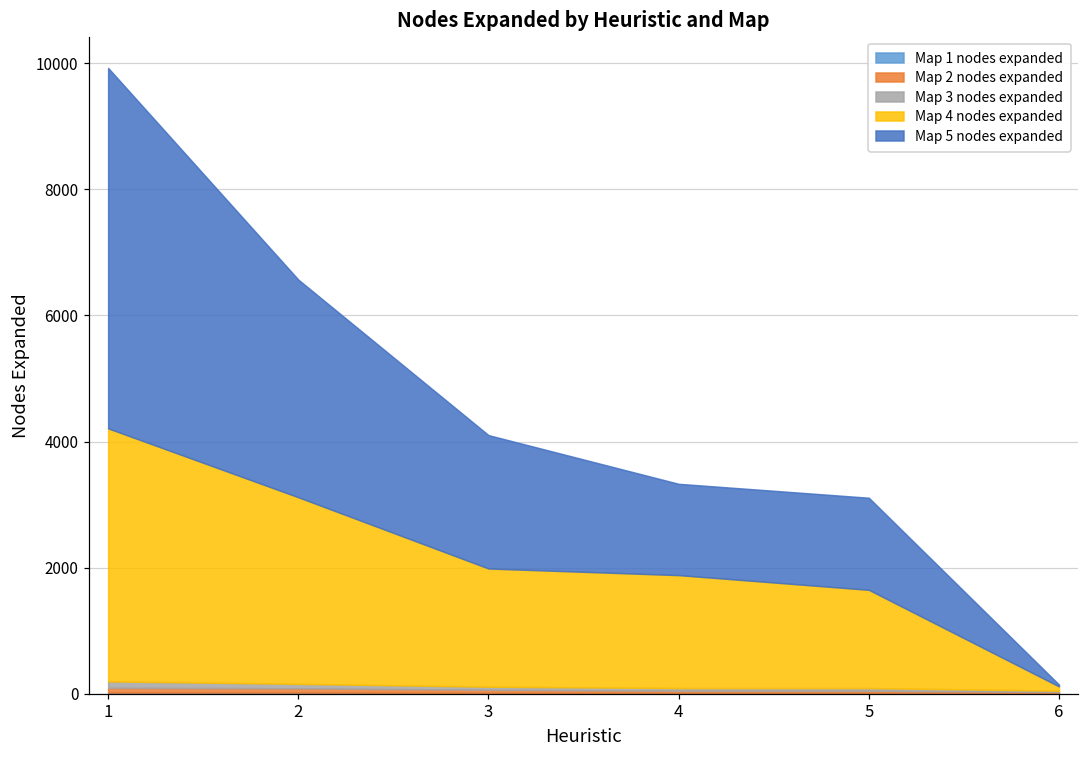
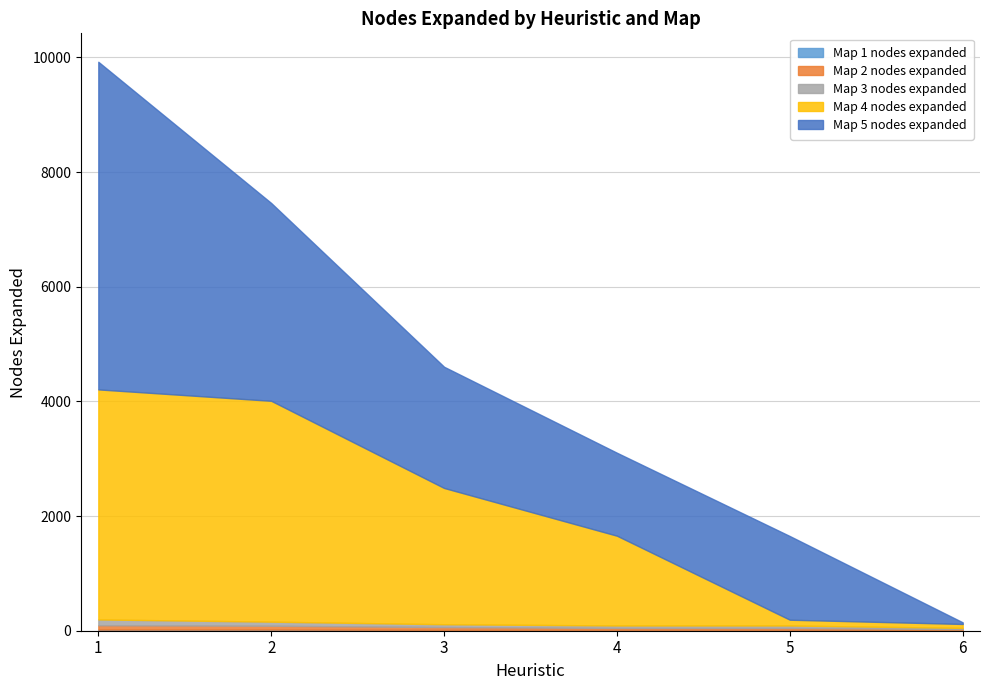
Map 4 nodes expanded, 2: 3000 -> 3900
Map 4 nodes expanded, 3: 1900 -> 2400
Map 4 nodes expanded, 4: 1800 -> 1600
Map 4 nodes expanded, 5: 1600 -> 100
